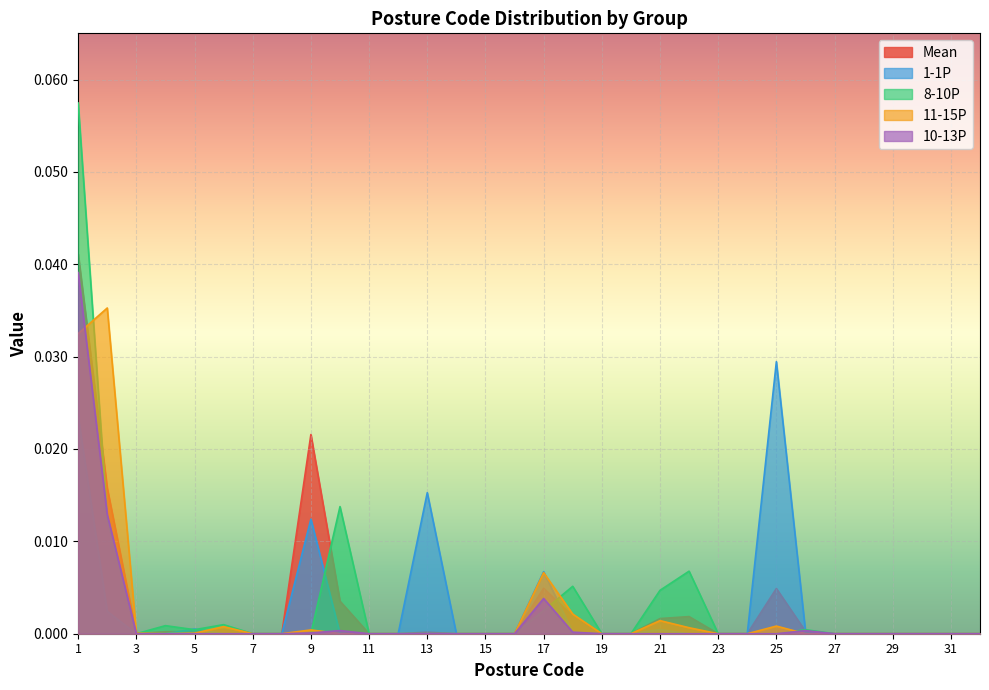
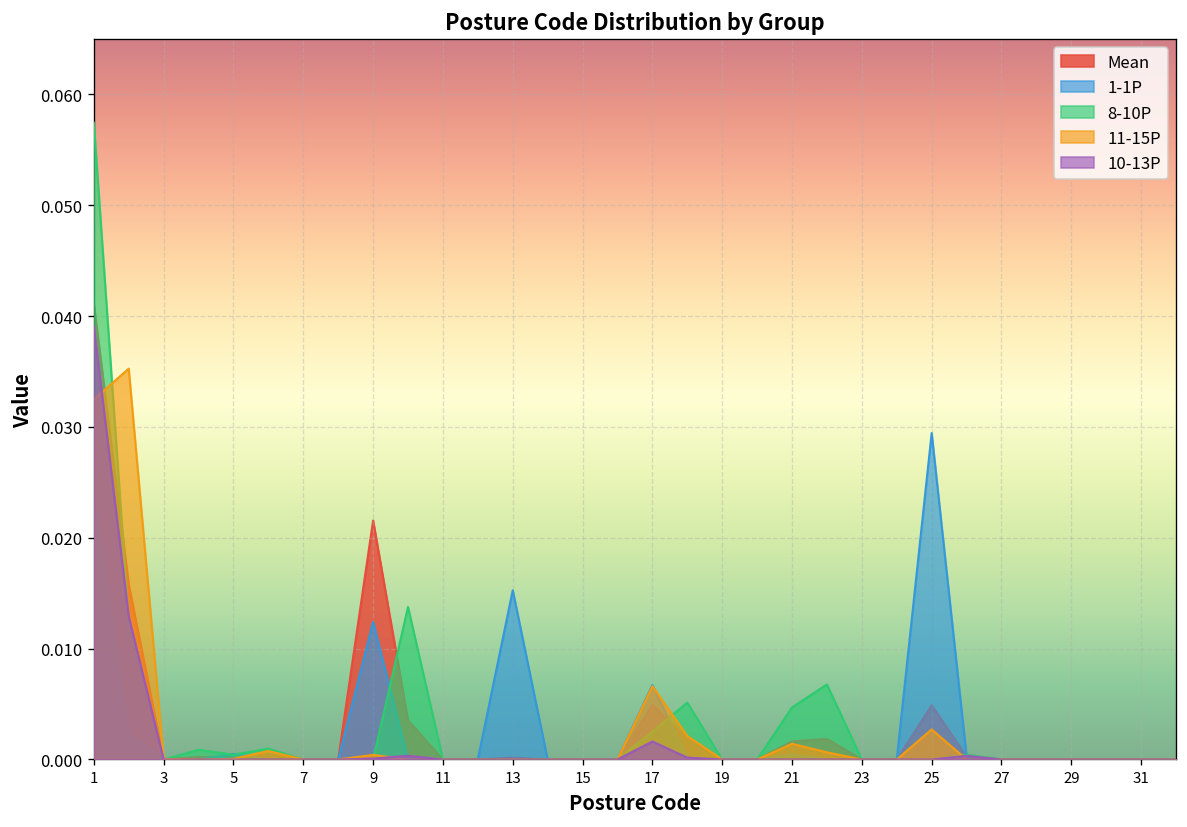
10-13P, 17: 0.004 -> 0.002
11-15P, 25: 0.001 -> 0.003
